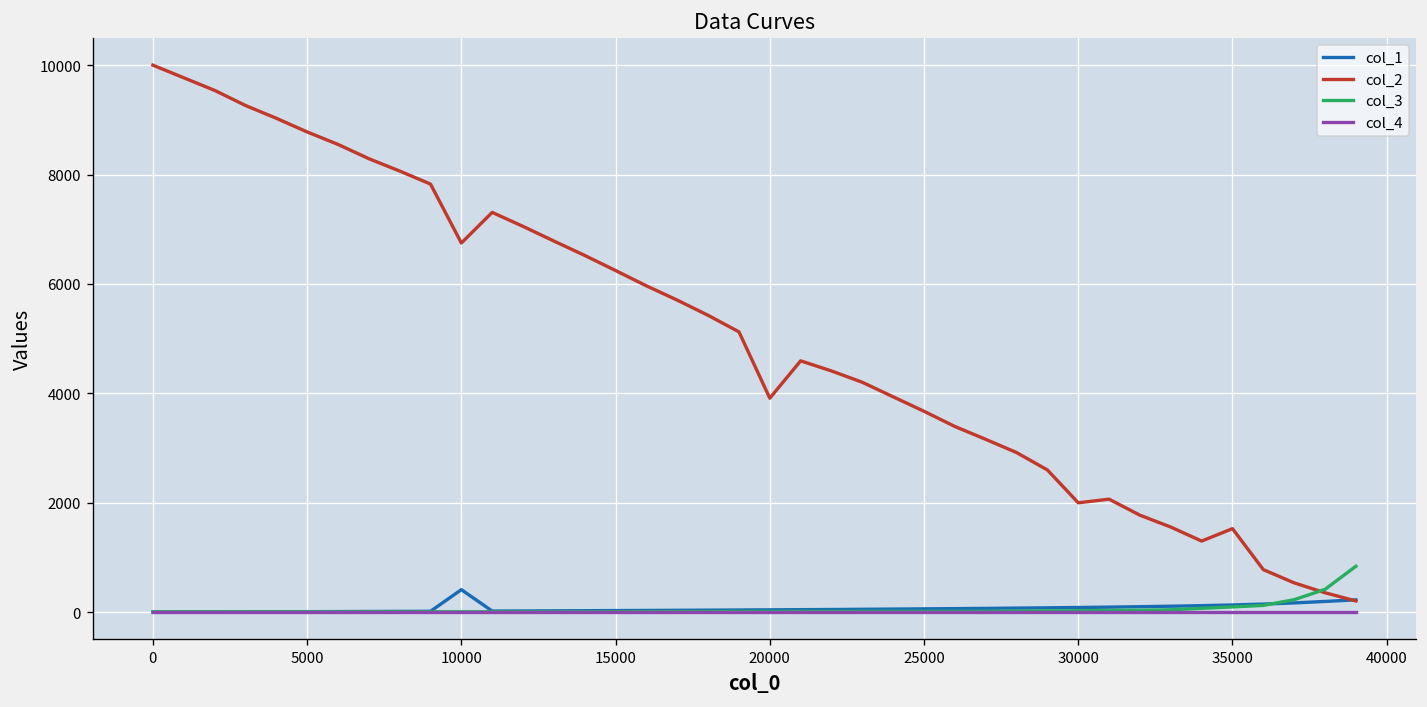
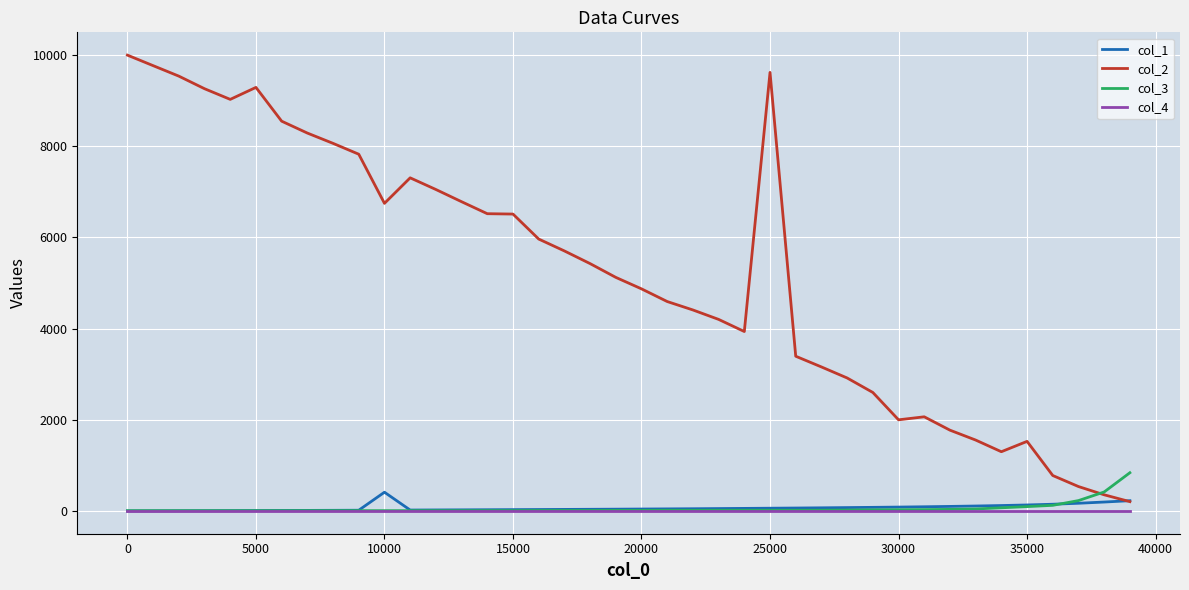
col_2, 5000: 8800 -> 9300
col_2, 15000: 6200 -> 6500
col_2, 20000: 3900 -> 4900
col_2, 25000: 3700 -> 9600
